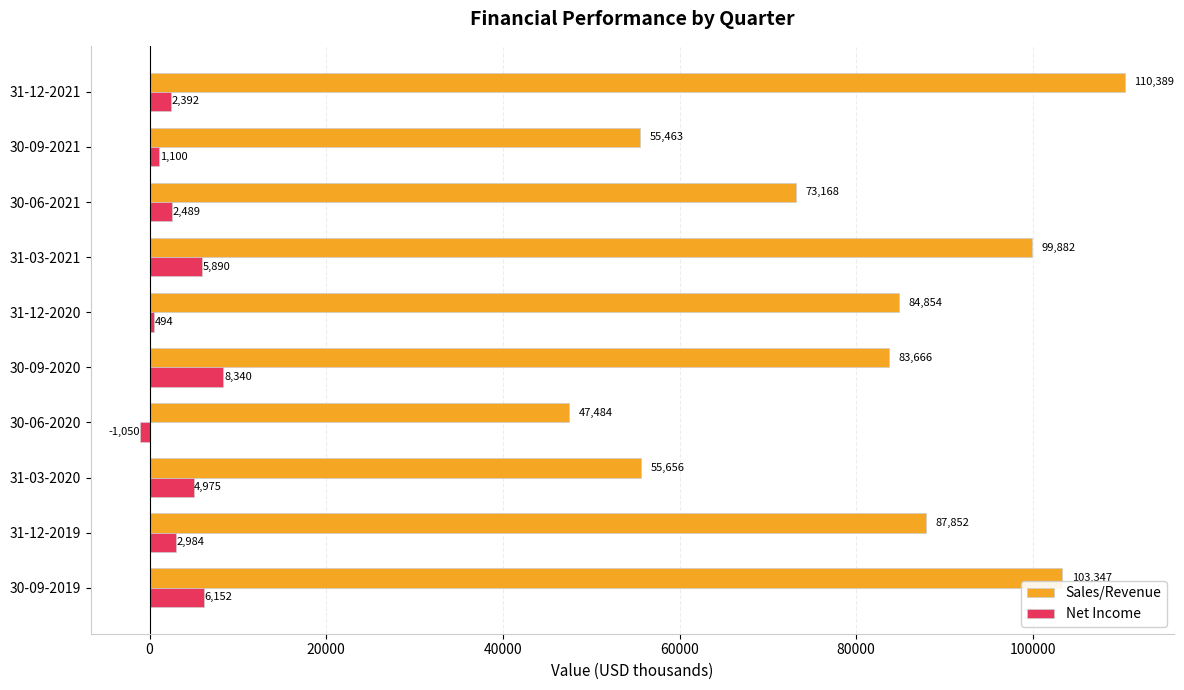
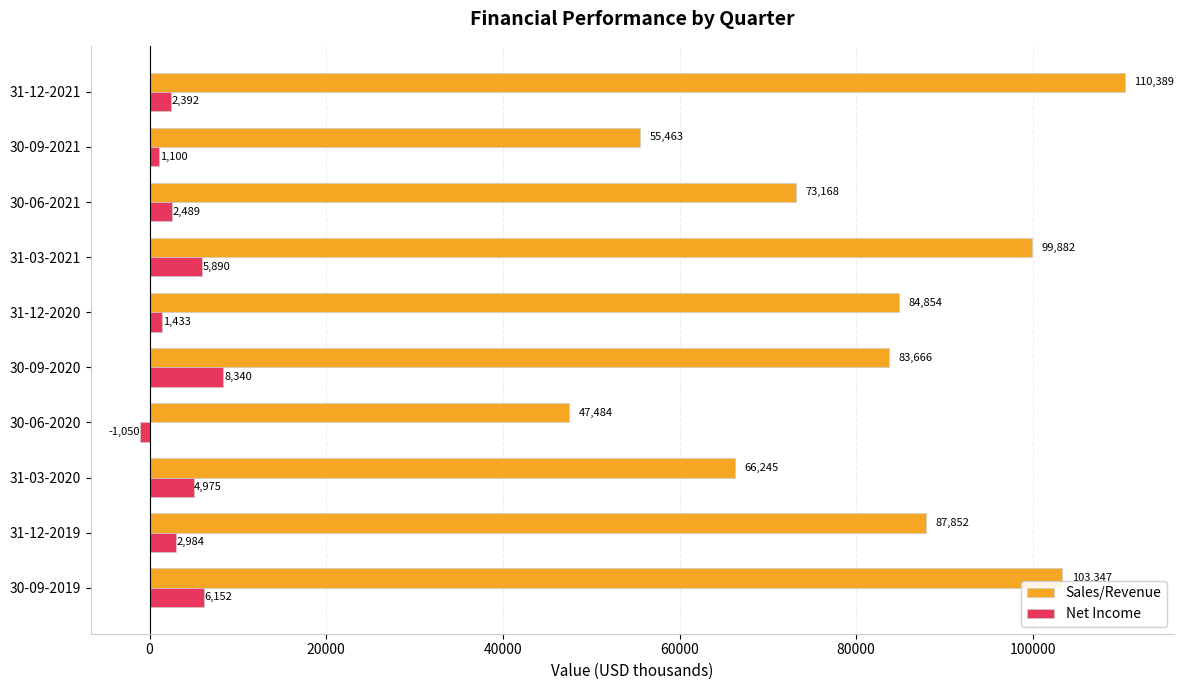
Net Income, 31-12-2020: 494 -> 1,433
Sales/Revenue, 31-03-2020: 55,656 -> 66,245
